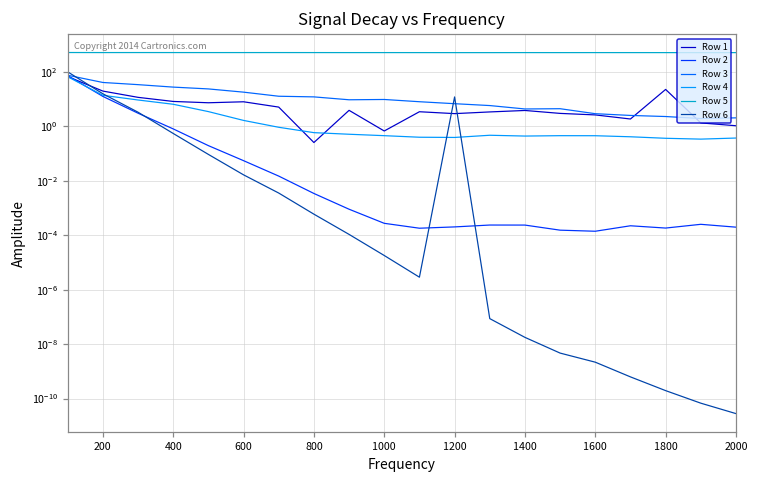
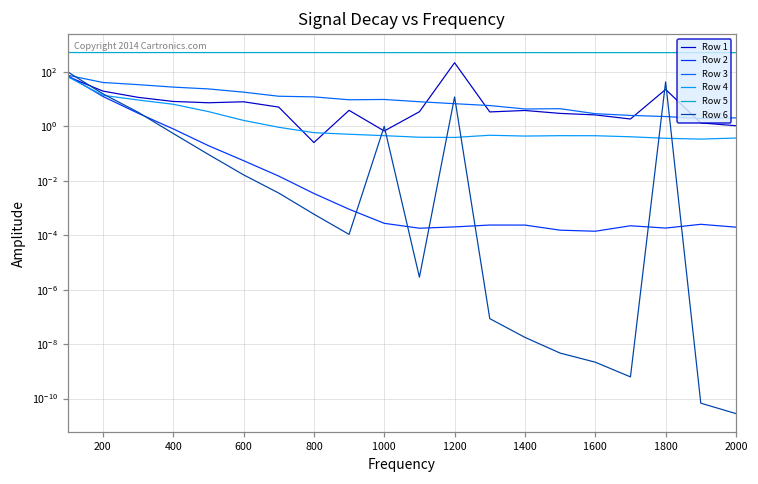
Row 6, 1000: 0 -> 1
Row 1, 1200: 3 -> 200
Row 6, 1800: 0 -> 40
